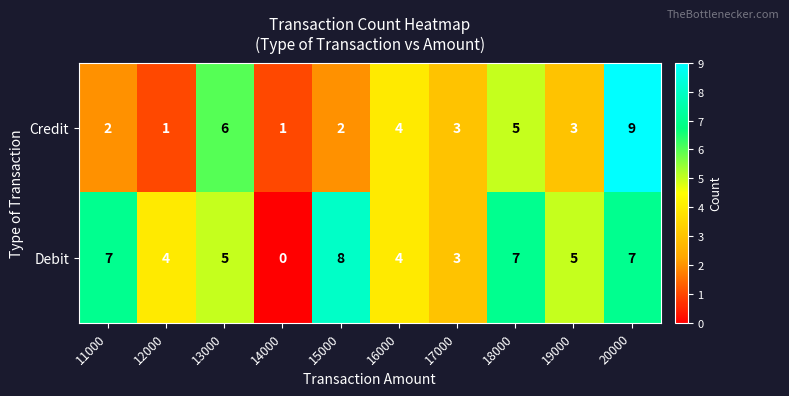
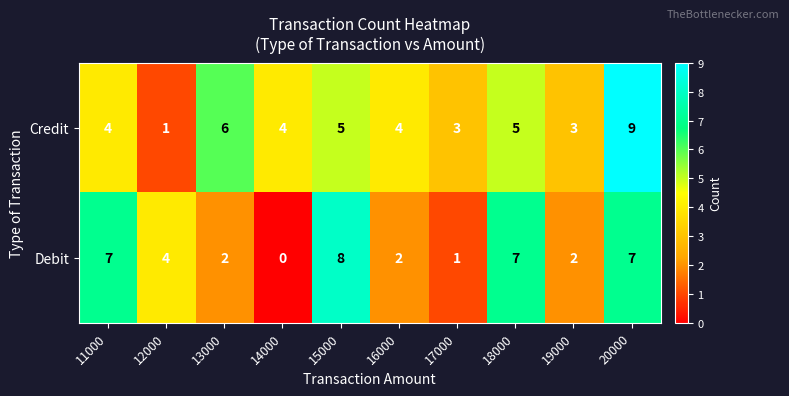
Credit, 11000: 2 -> 4
Credit, 14000: 1 -> 4
Credit, 15000: 2 -> 5
Debit, 13000: 5 -> 2
Debit, 16000: 4 -> 2
Debit, 17000: 3 -> 1
Debit, 19000: 5 -> 2
